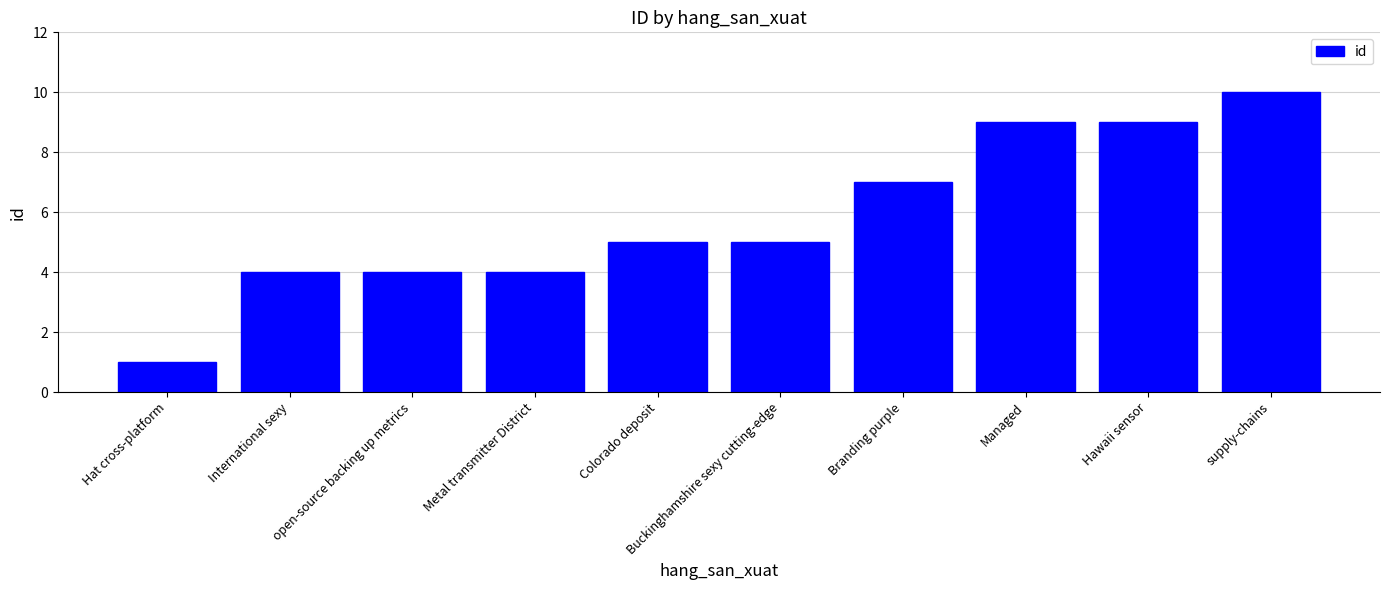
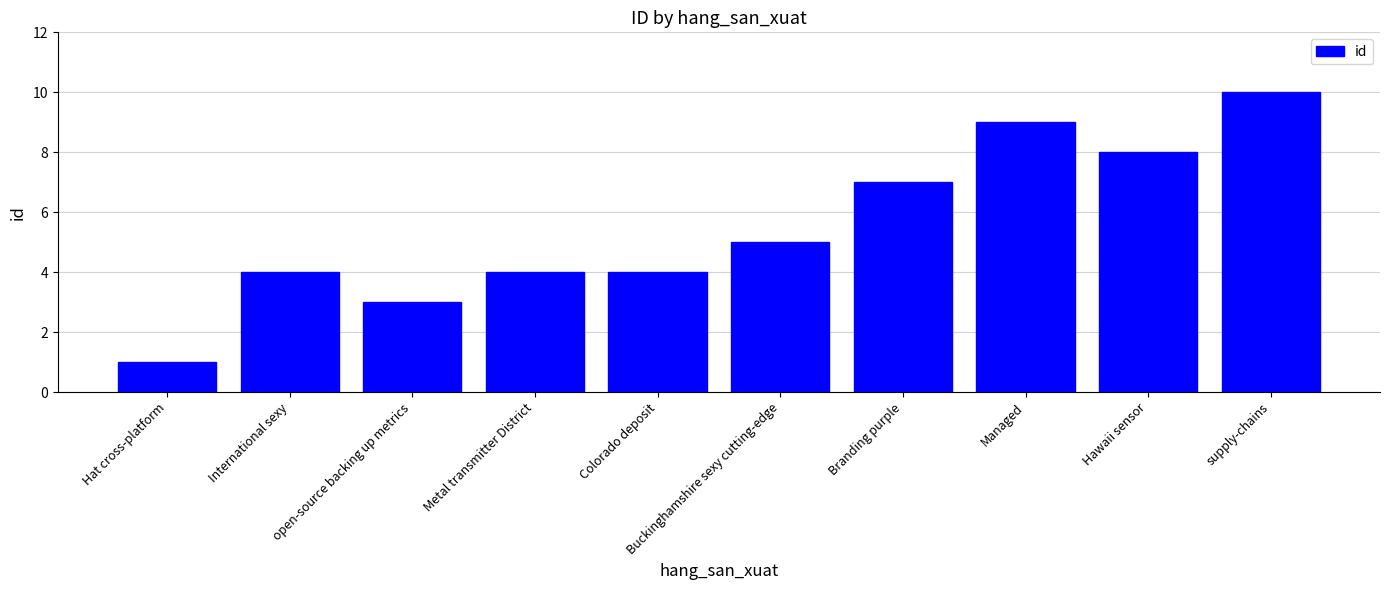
open-source backing up metrics: 4 -> 3
Colorado deposit: 5 -> 4
Hawaii sensor: 9 -> 8
